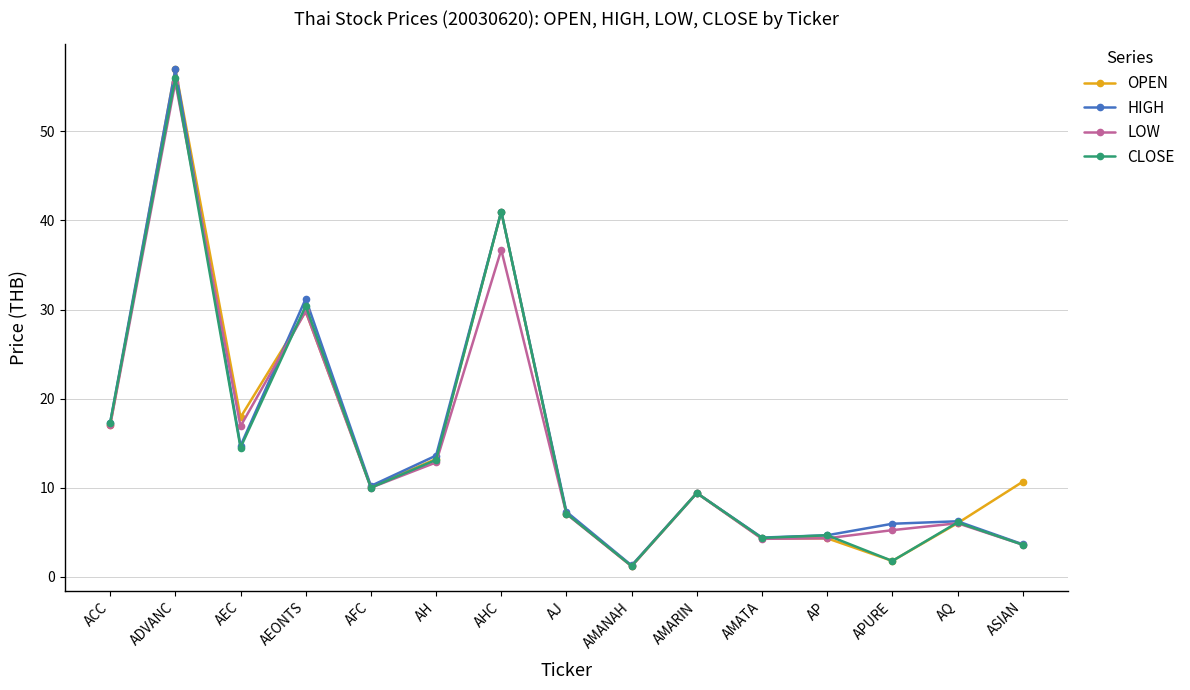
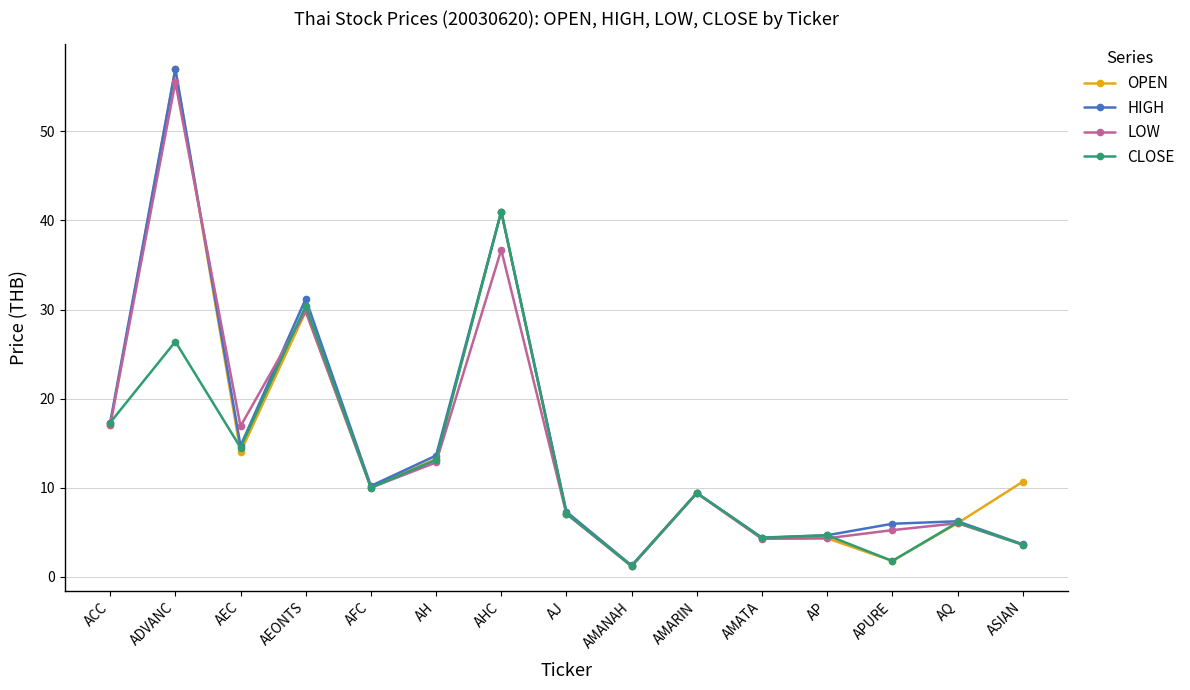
CLOSE, ADVANC: 56 -> 26
OPEN, AEC: 18 -> 14
